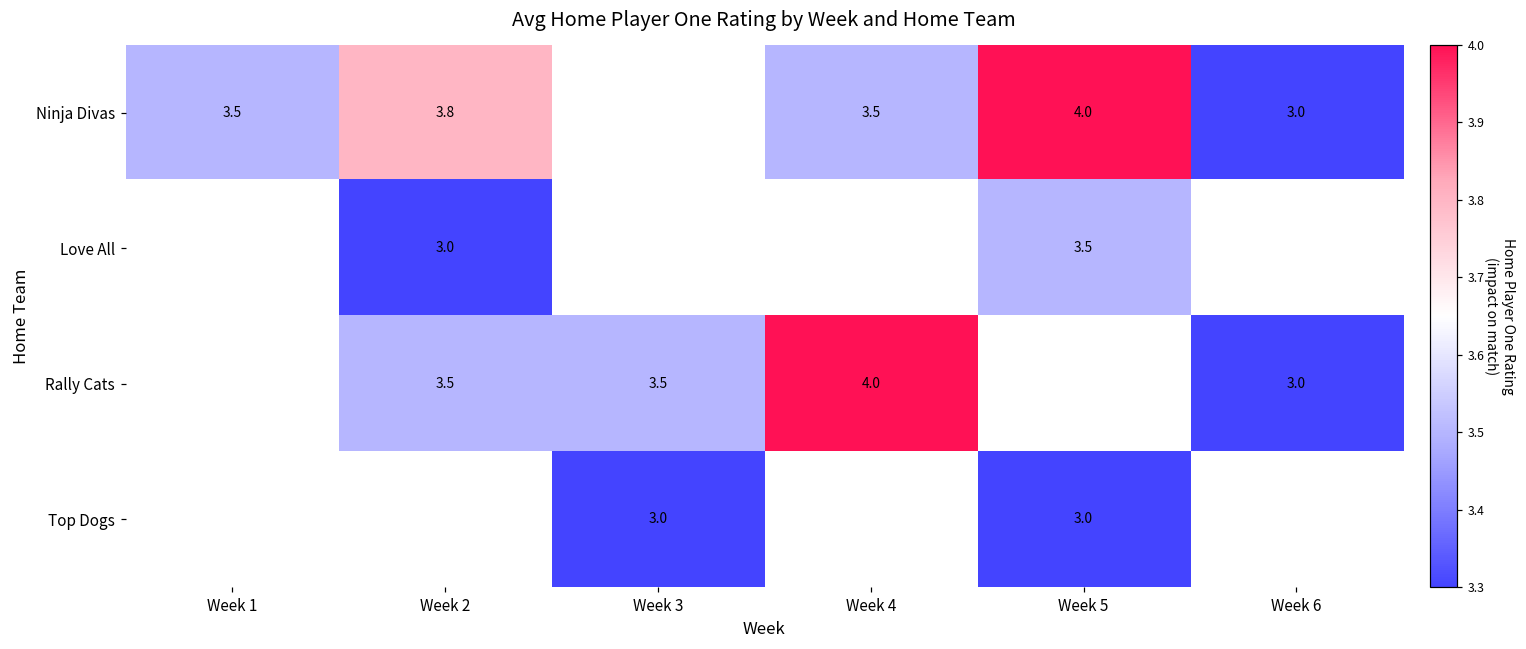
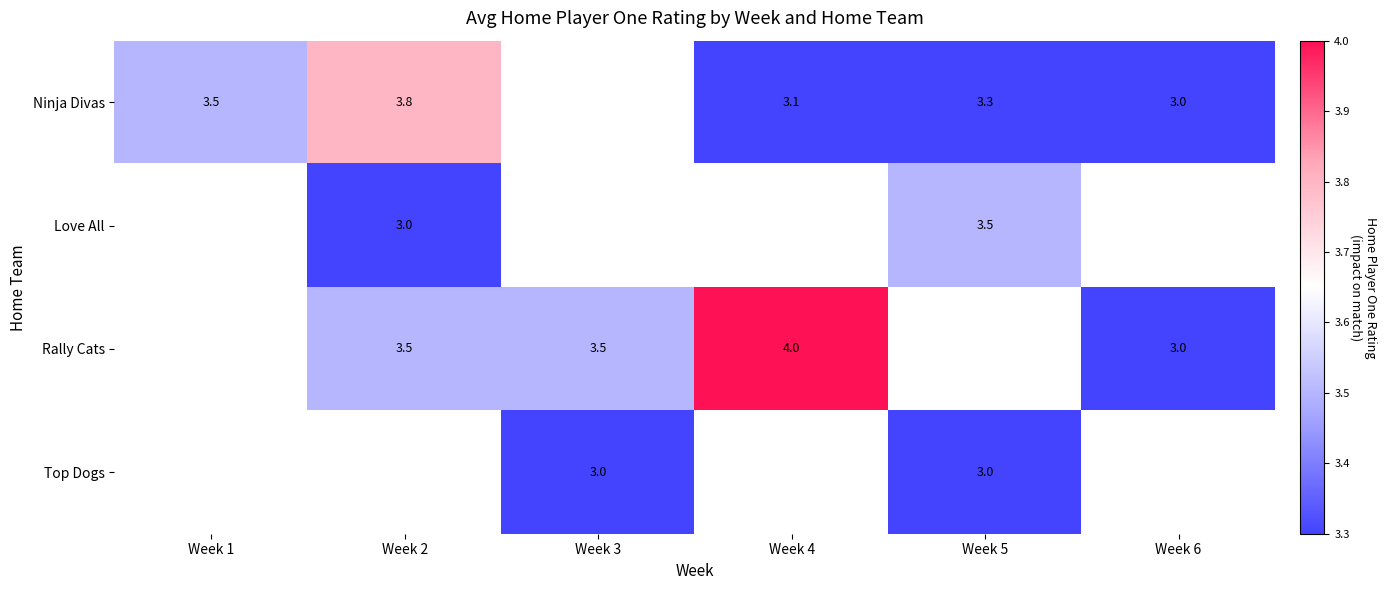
Ninja Divas, Week 4: 3.5 -> 3.1
Ninja Divas, Week 5: 4.0 -> 3.3
